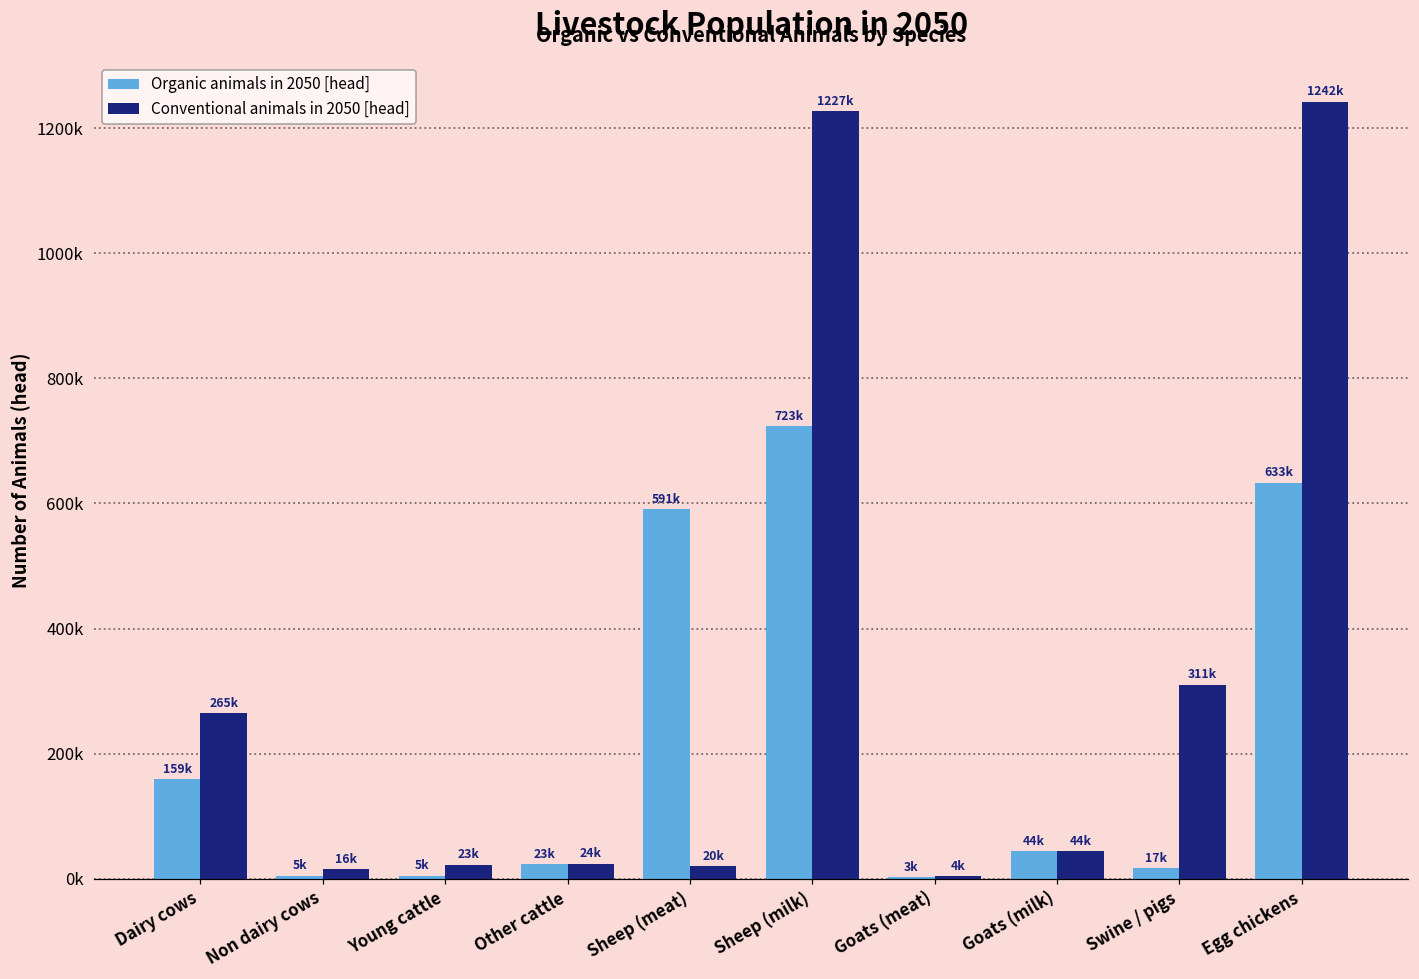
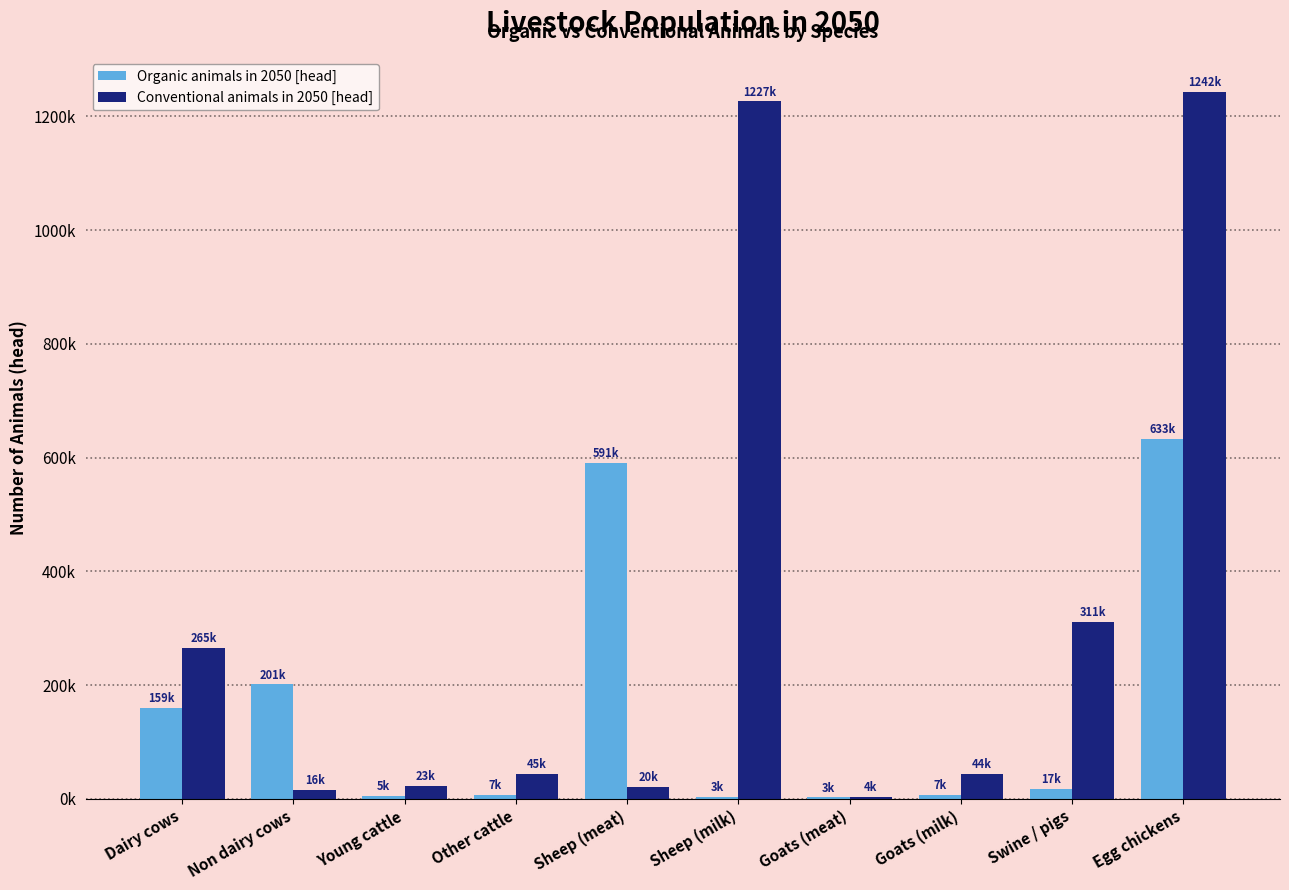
Organic animals in 2050 [head], Non dairy cows: 5k -> 201k
Organic animals in 2050 [head], Other cattle: 23k -> 7k
Conventional animals in 2050 [head], Other cattle: 24k -> 45k
Organic animals in 2050 [head], Sheep (milk): 723k -> 3k
Organic animals in 2050 [head], Goats (milk): 44k -> 7k
